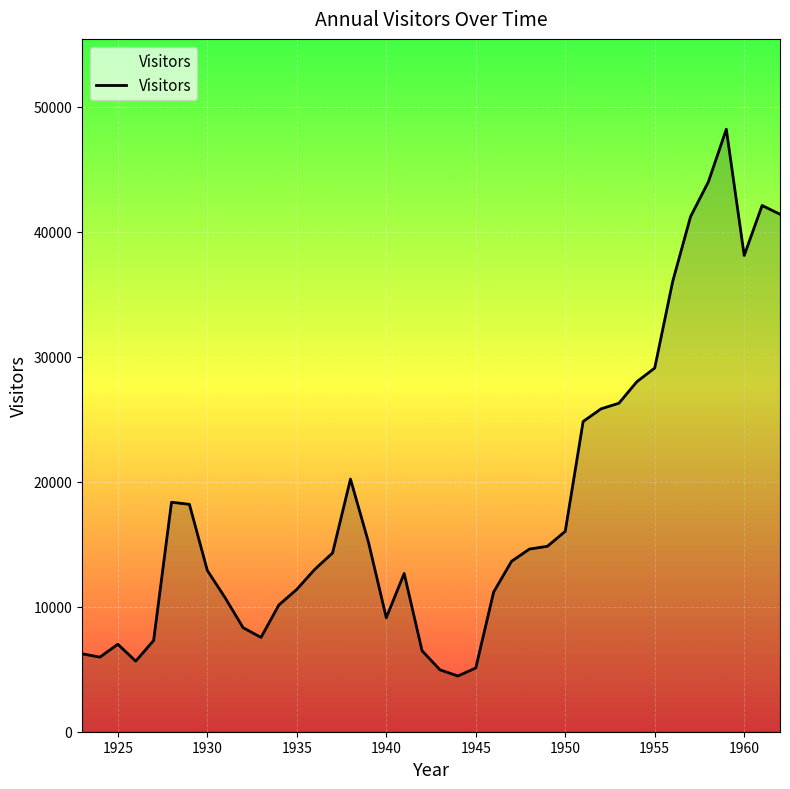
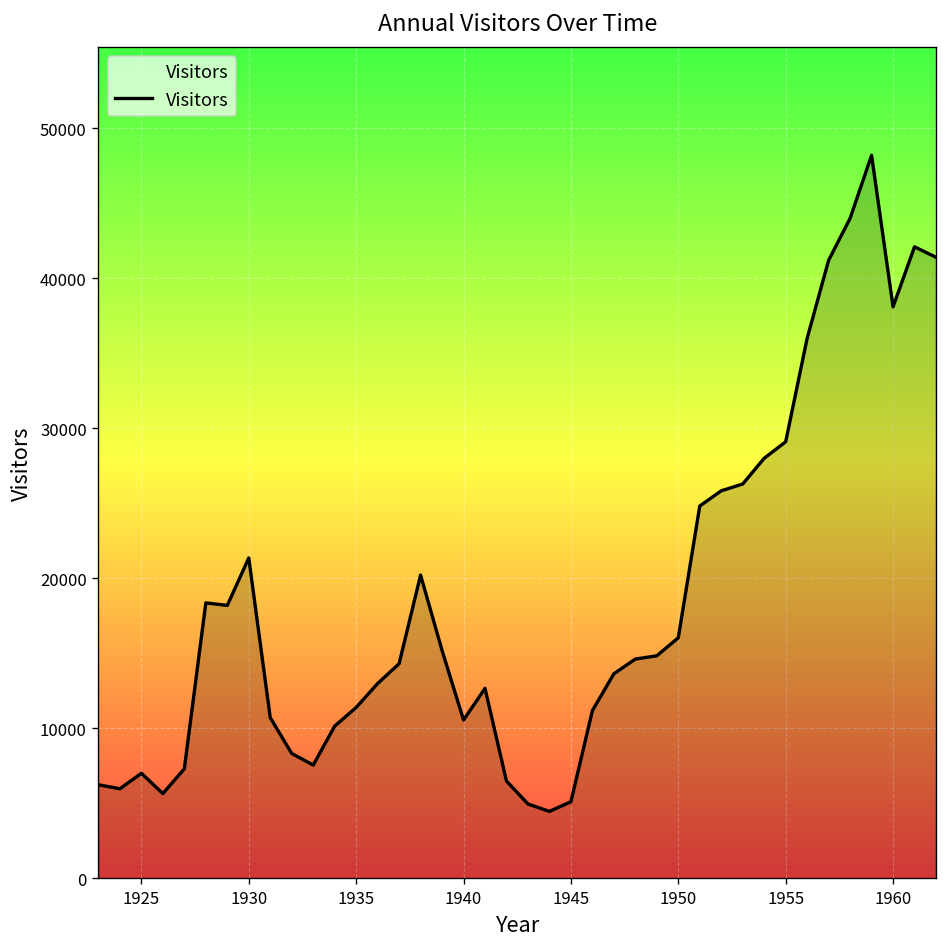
1930: 12900 -> 21400
1940: 9100 -> 10600
